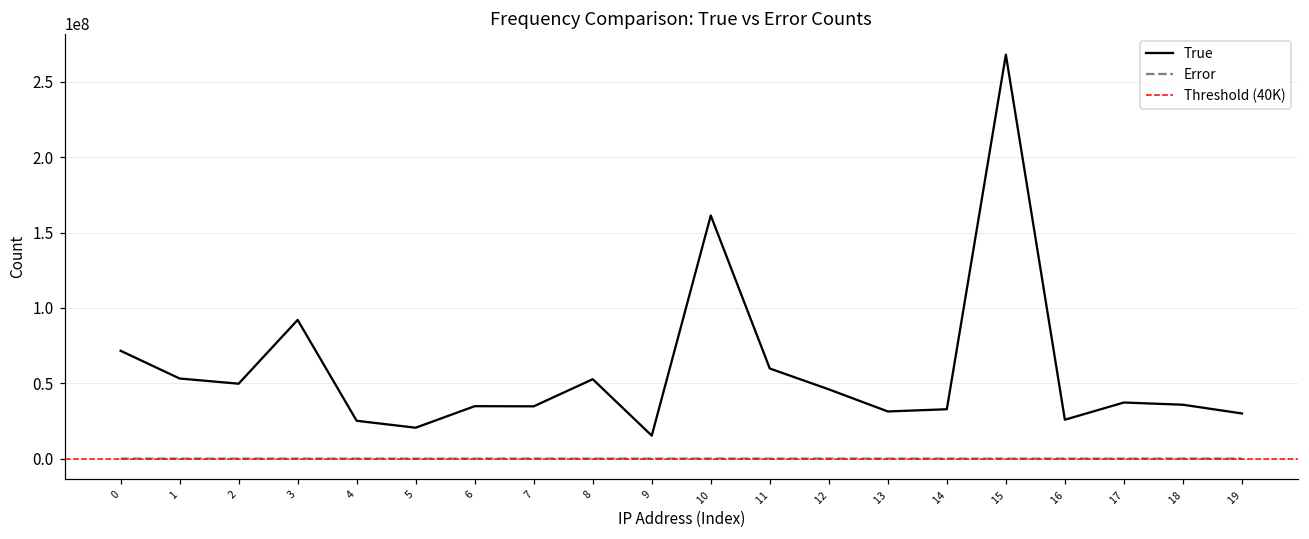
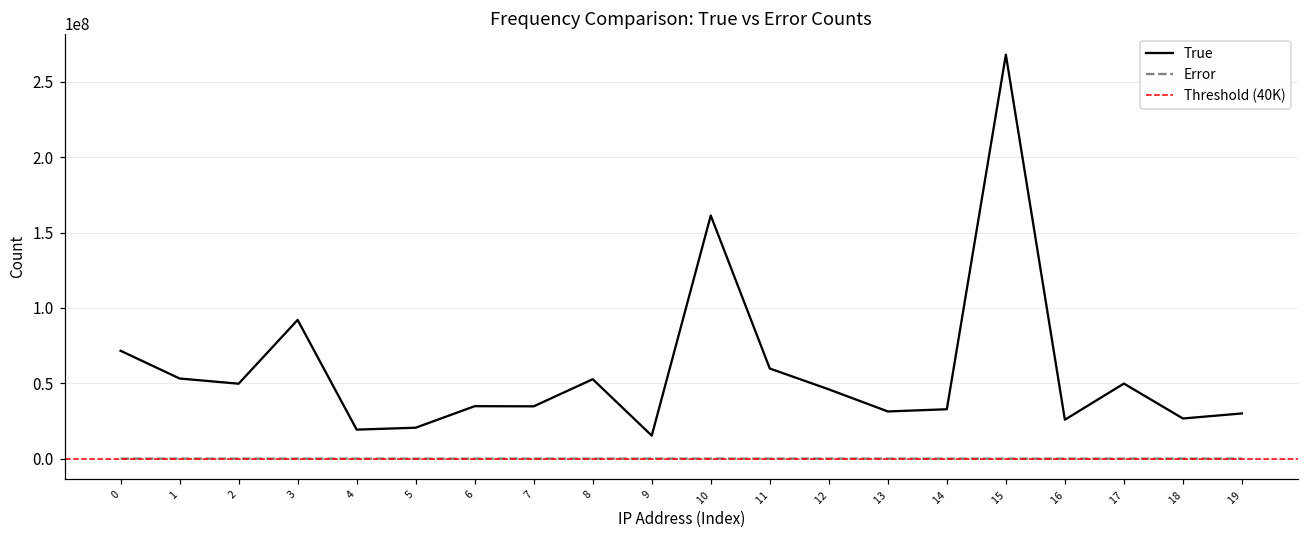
True, 4: 25000000 -> 19000000
True, 17: 37000000 -> 50000000
True, 18: 36000000 -> 27000000
